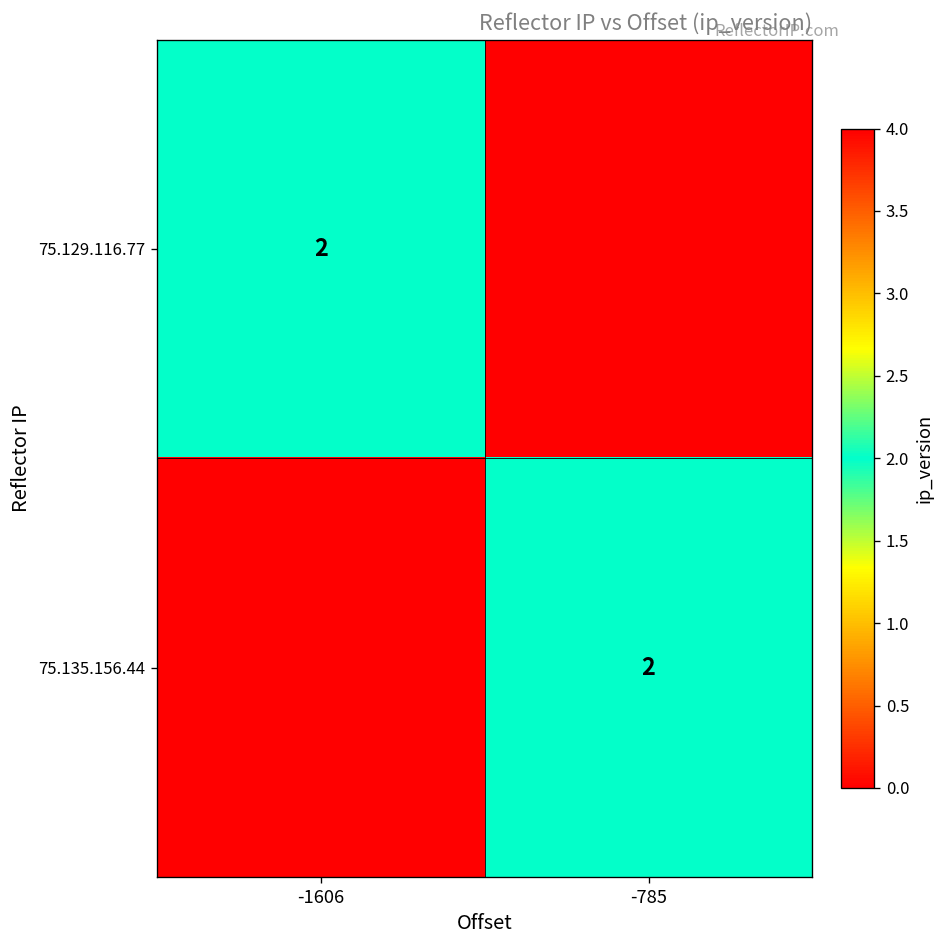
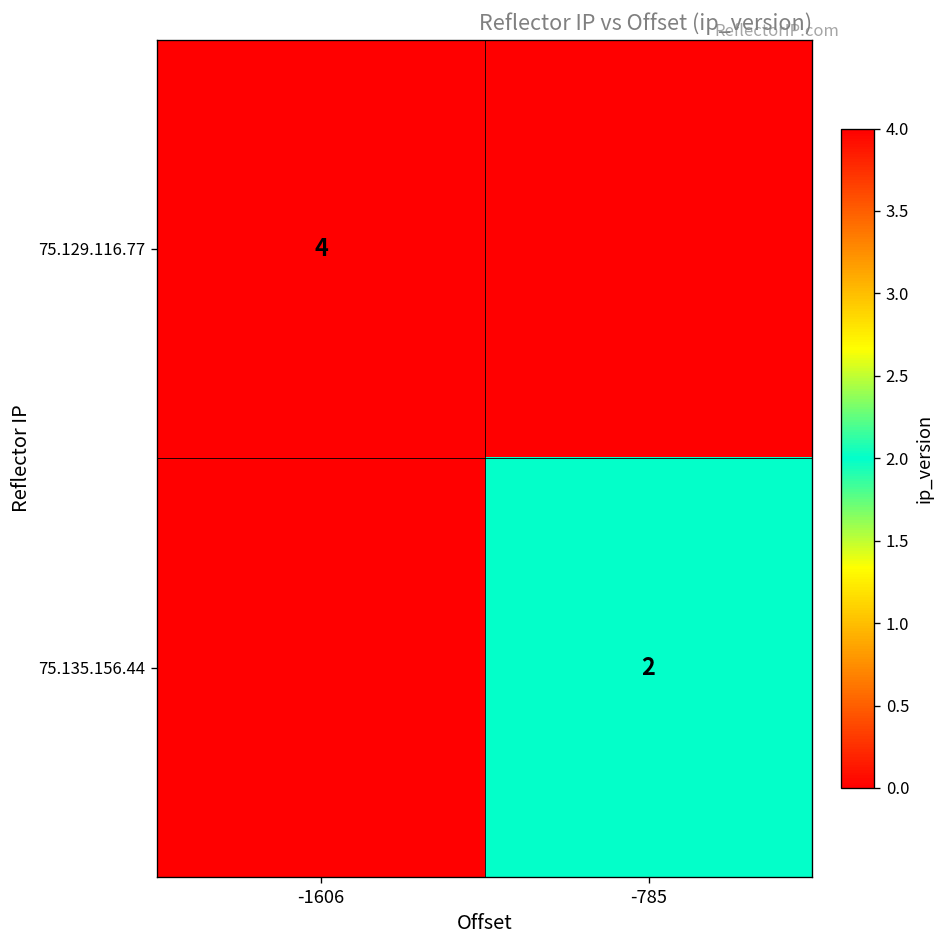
75.129.116.77, -1606: 2 -> 4
